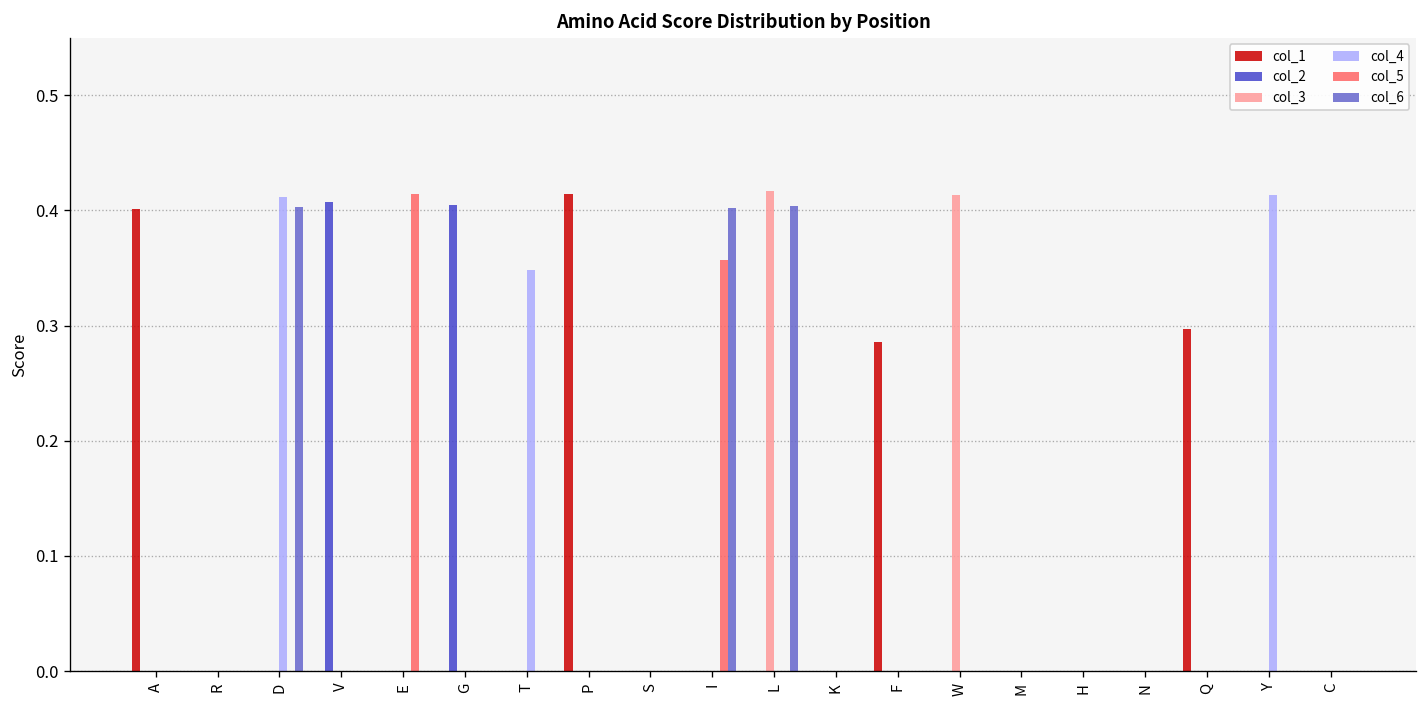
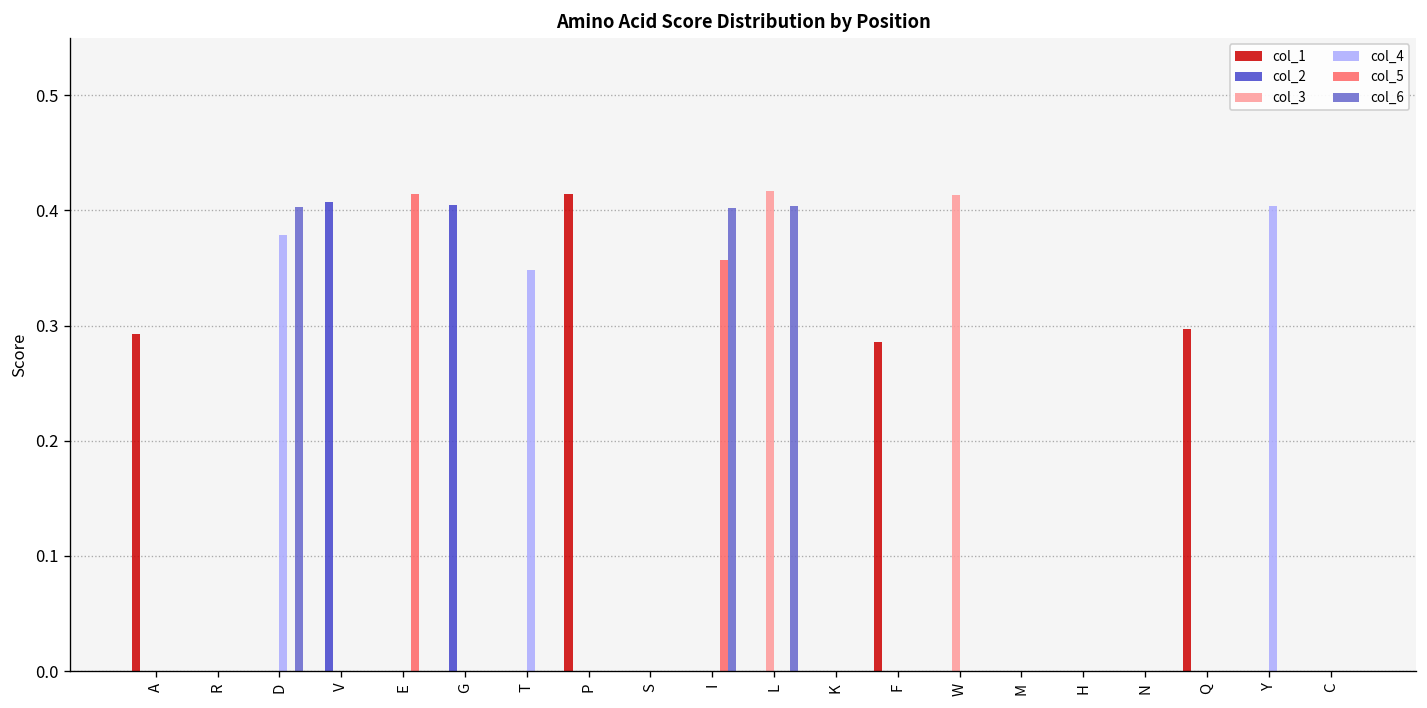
col_1, A: 0.40 -> 0.29
col_4, D: 0.41 -> 0.38
col_4, Y: 0.41 -> 0.40
